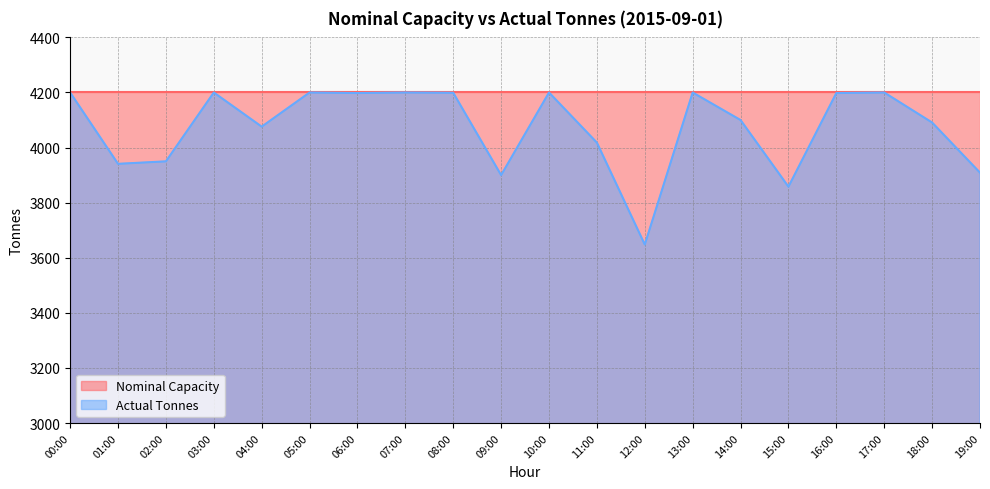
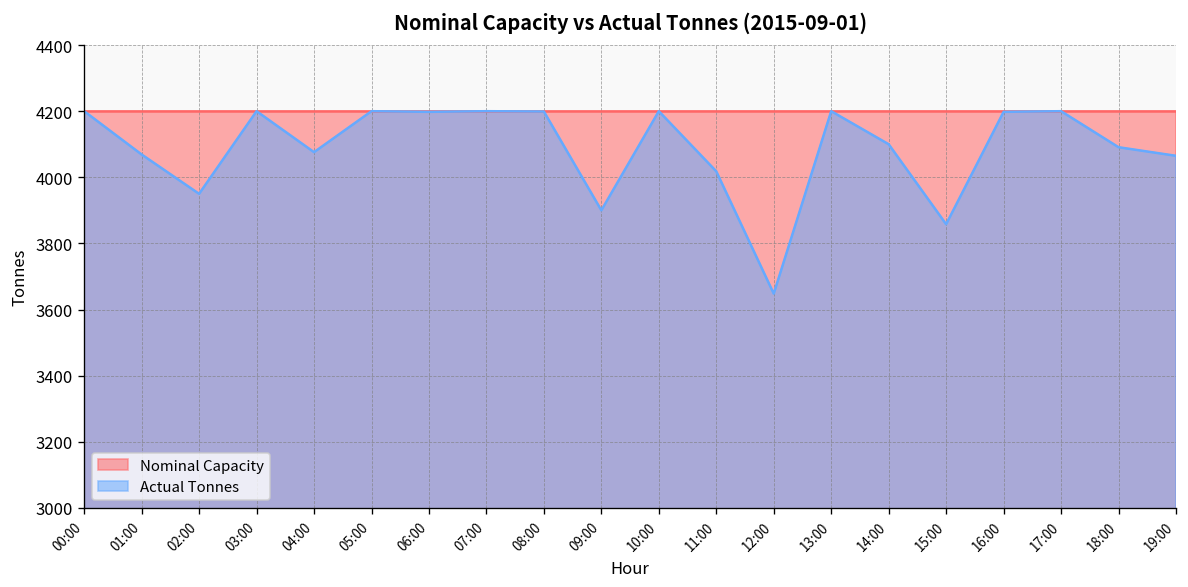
Actual Tonnes, 01:00: 3940 -> 4070
Actual Tonnes, 19:00: 3910 -> 4070
